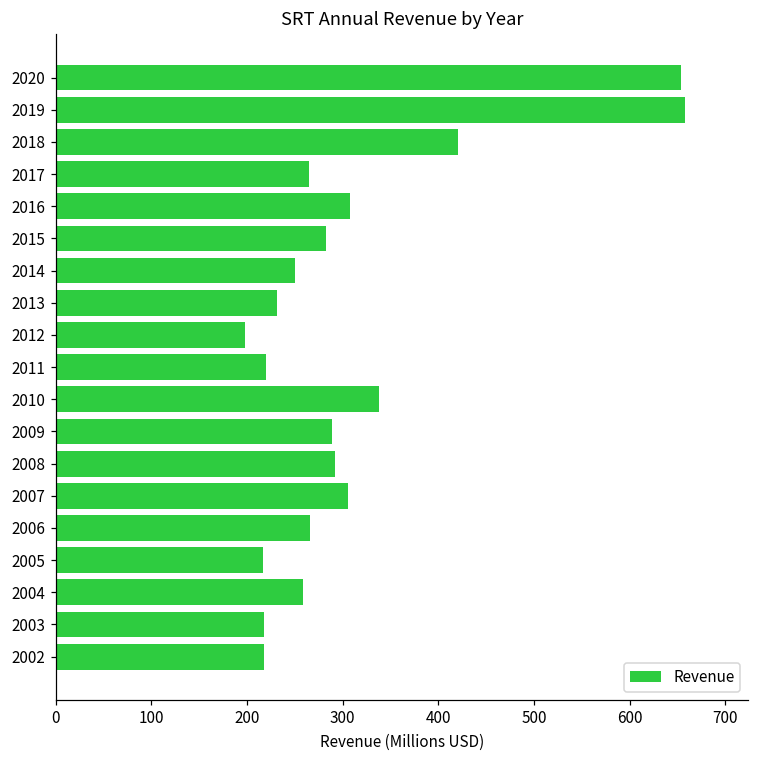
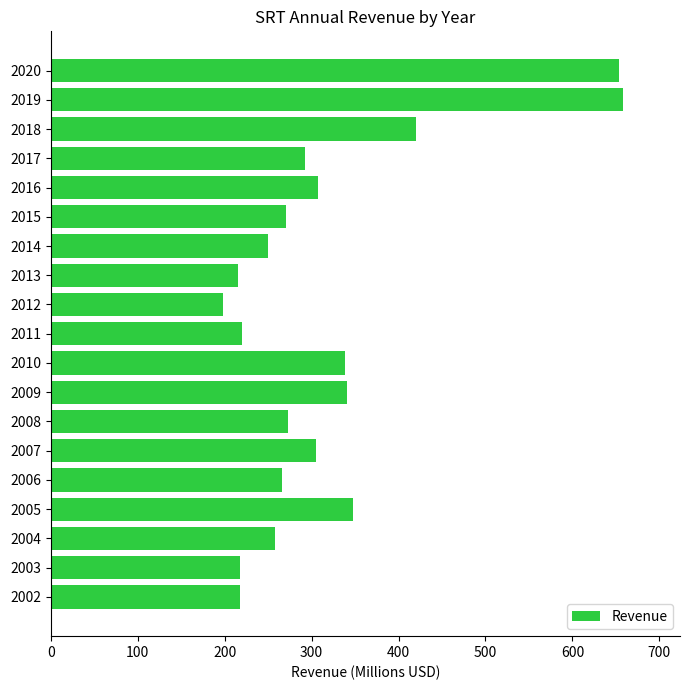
2017: 260 -> 290
2015: 280 -> 270
2013: 230 -> 210
2009: 290 -> 340
2008: 290 -> 270
2005: 220 -> 350
